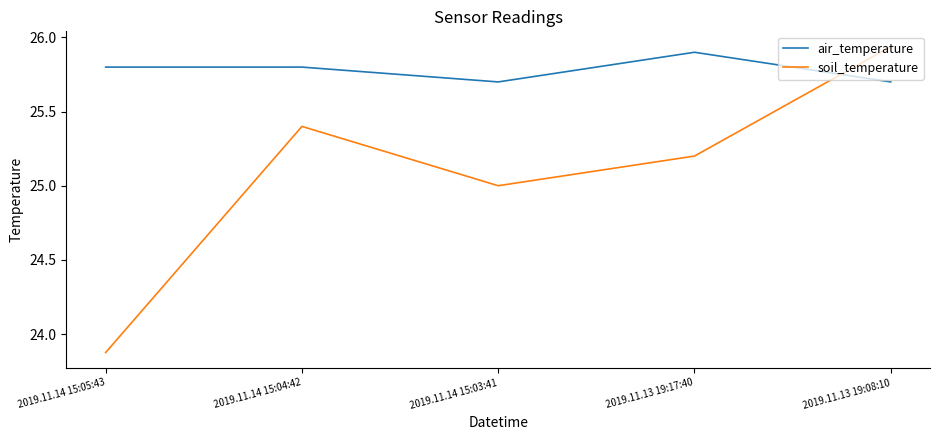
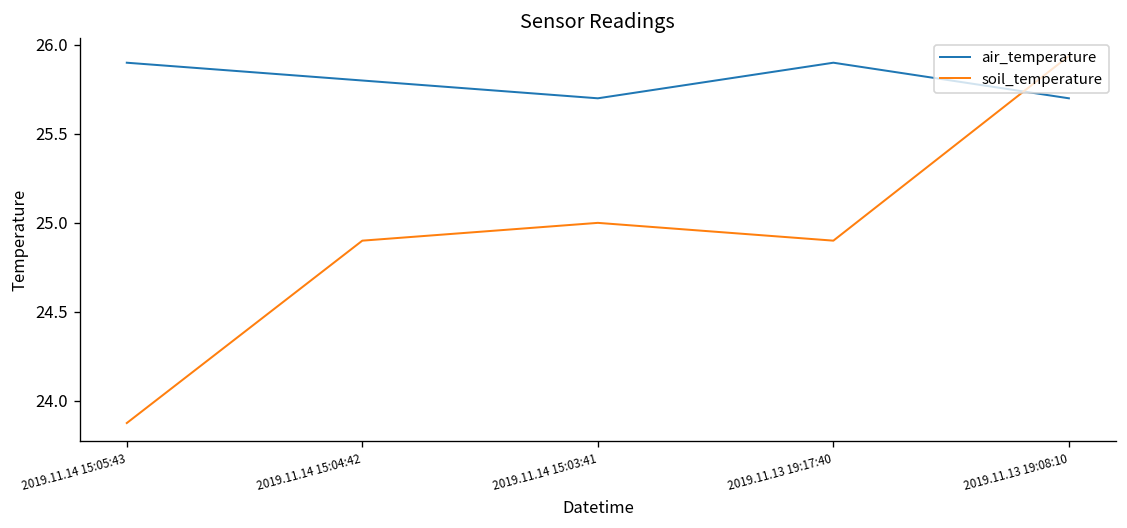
air_temperature, 2019.11.14 15:05:43: 25.8 -> 25.9
soil_temperature, 2019.11.14 15:04:42: 25.4 -> 24.9
soil_temperature, 2019.11.13 19:17:40: 25.2 -> 24.9
